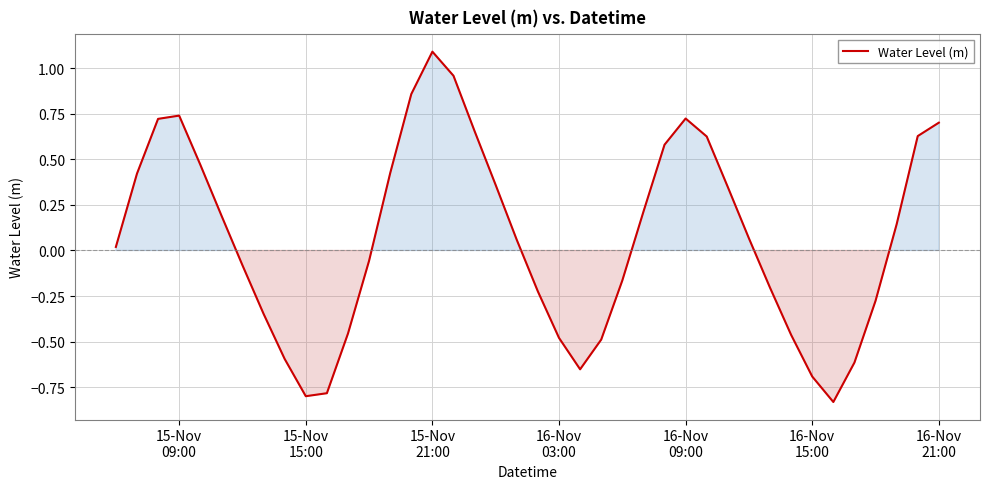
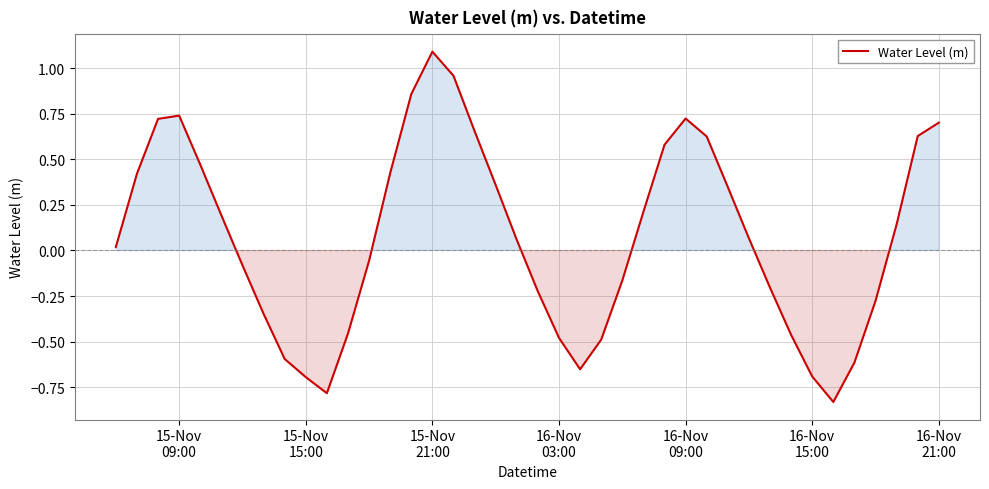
15-Nov 15:00: -0.80 -> -0.69
